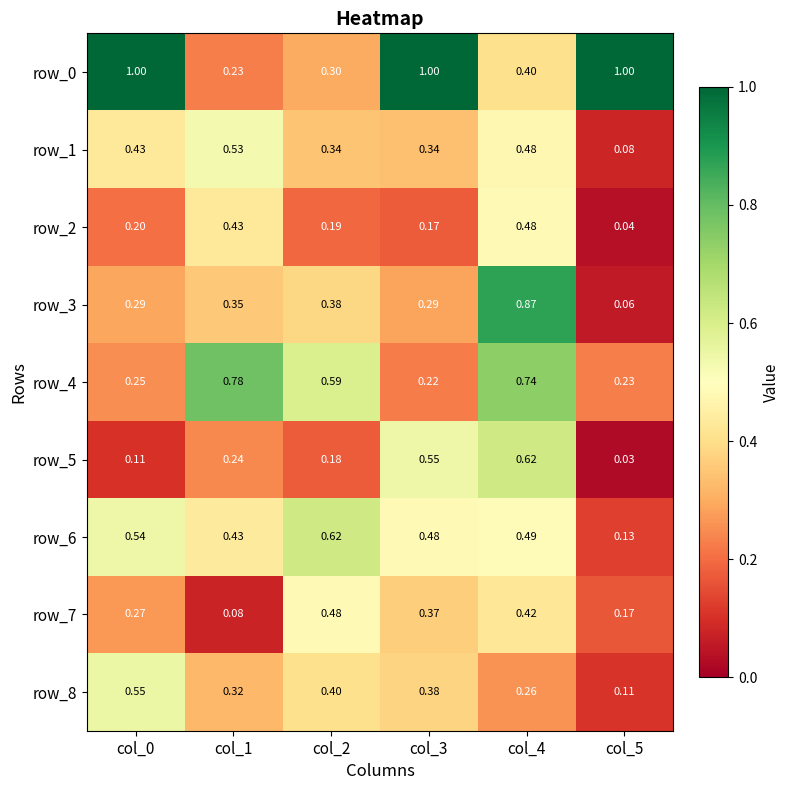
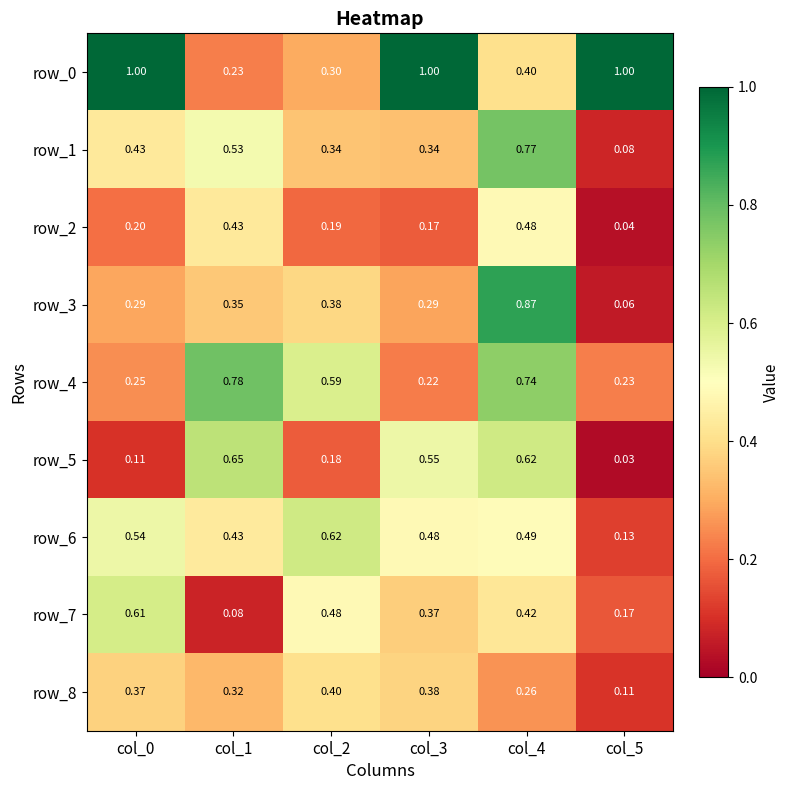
row_1, col_4: 0.48 -> 0.77
row_5, col_1: 0.24 -> 0.65
row_7, col_0: 0.27 -> 0.61
row_8, col_0: 0.55 -> 0.37
